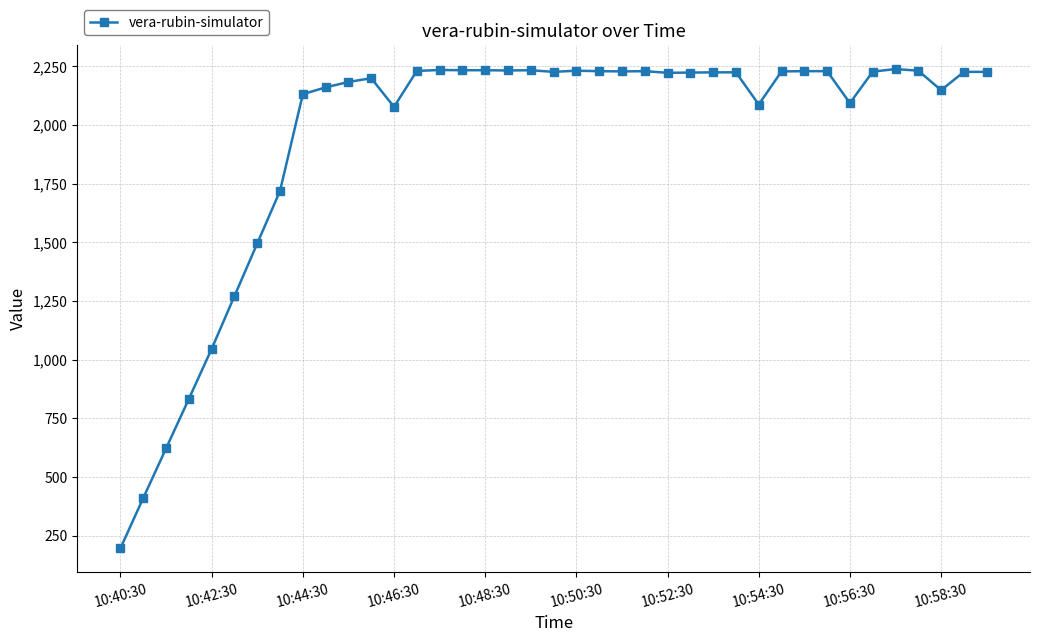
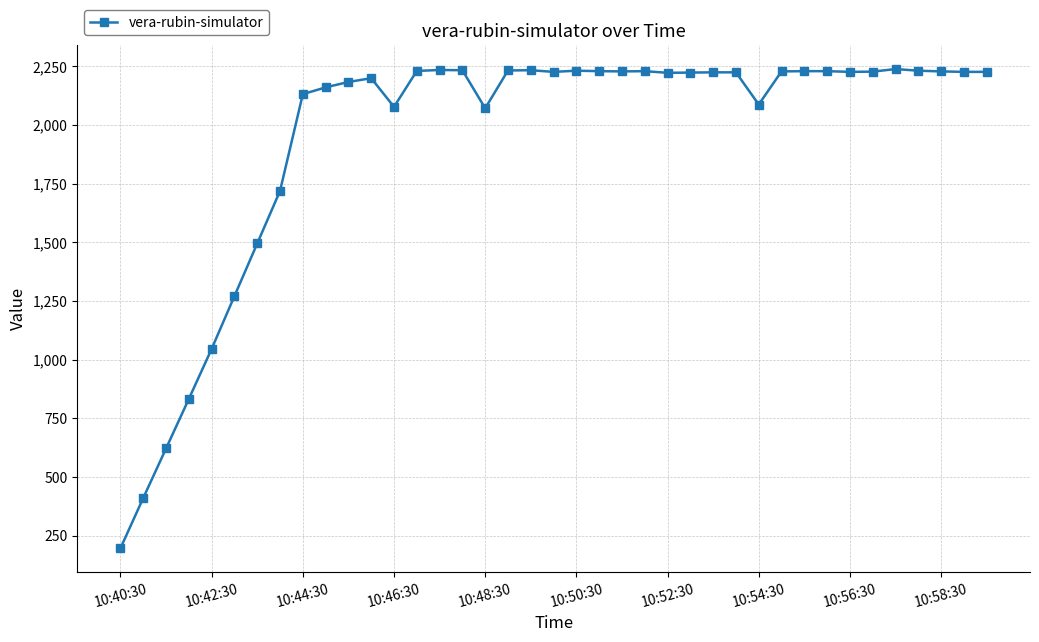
10:48:30: 2,230 -> 2,070
10:56:30: 2,090 -> 2,230
10:58:30: 2,150 -> 2,230
